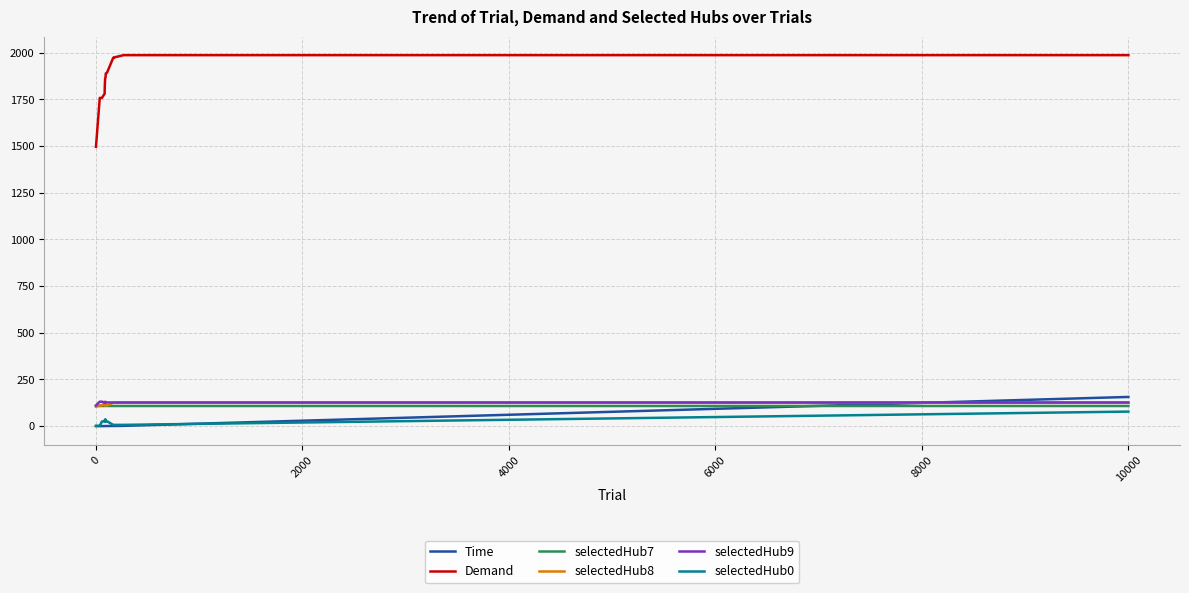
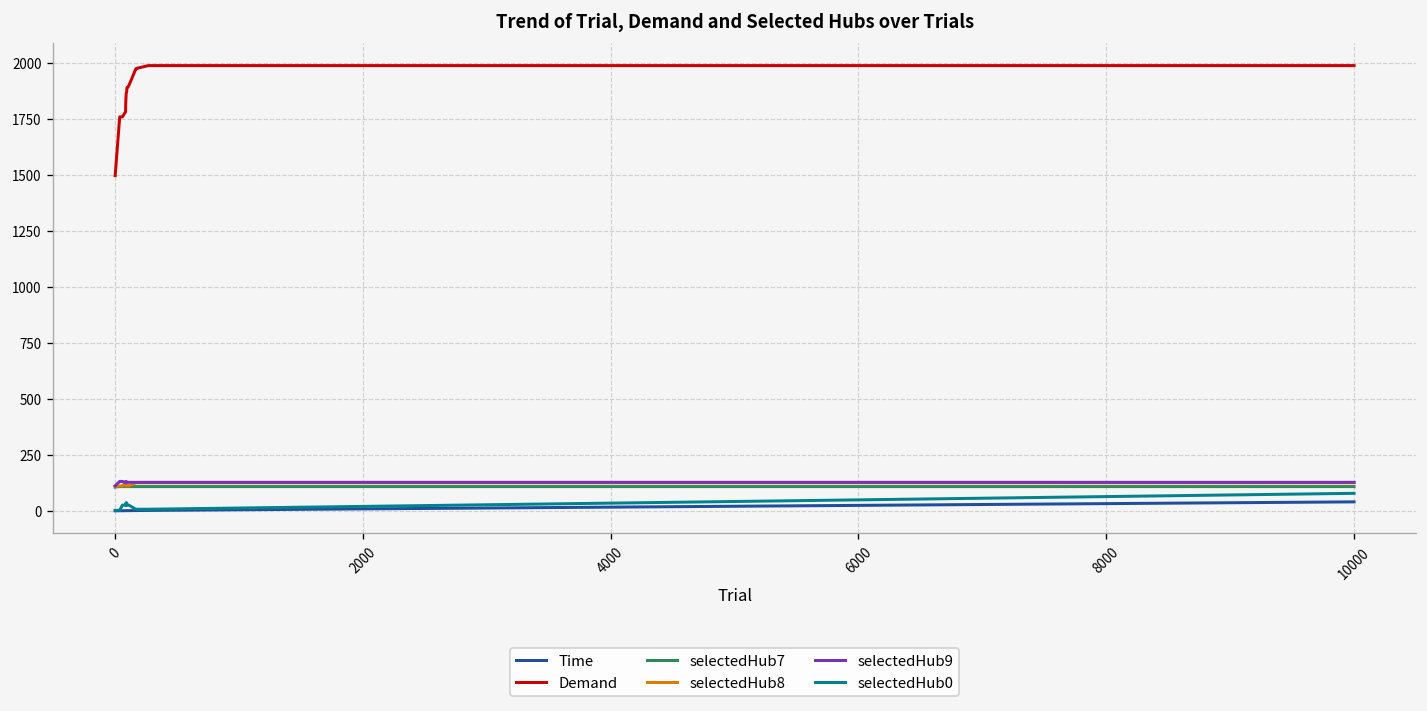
Time, 10000: 160 -> 40
